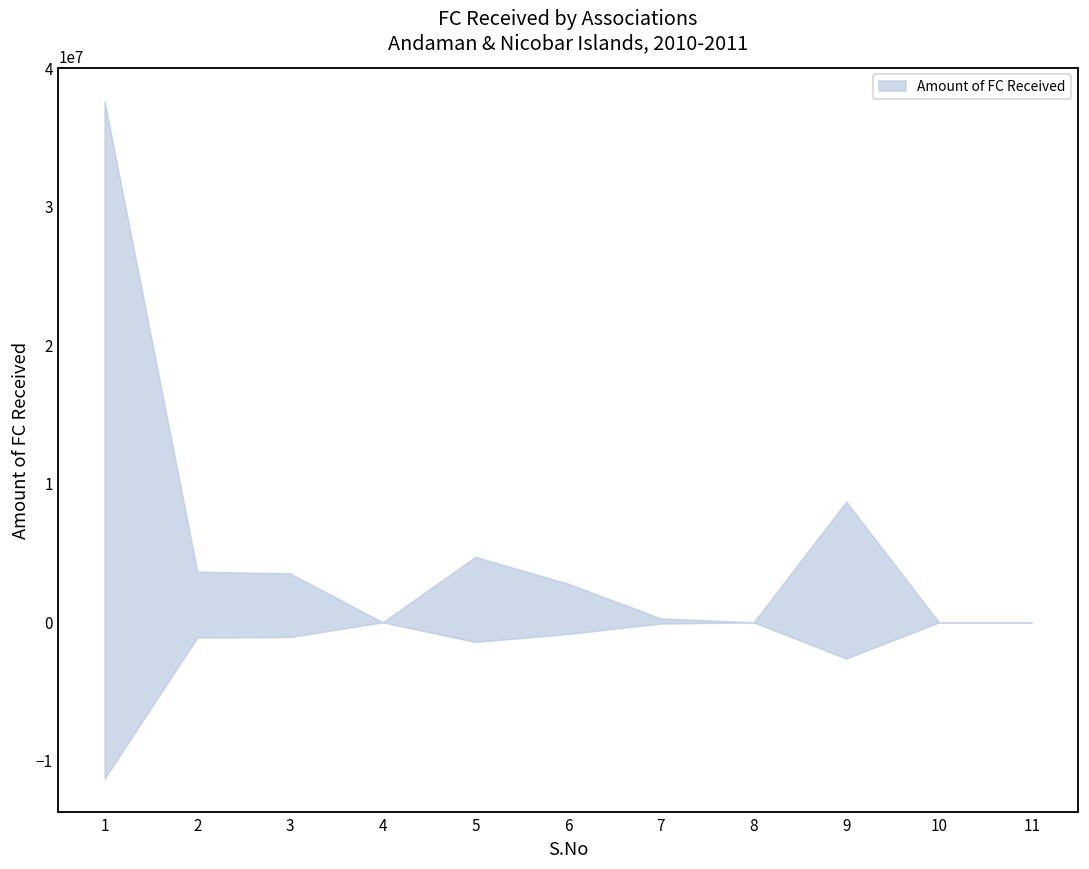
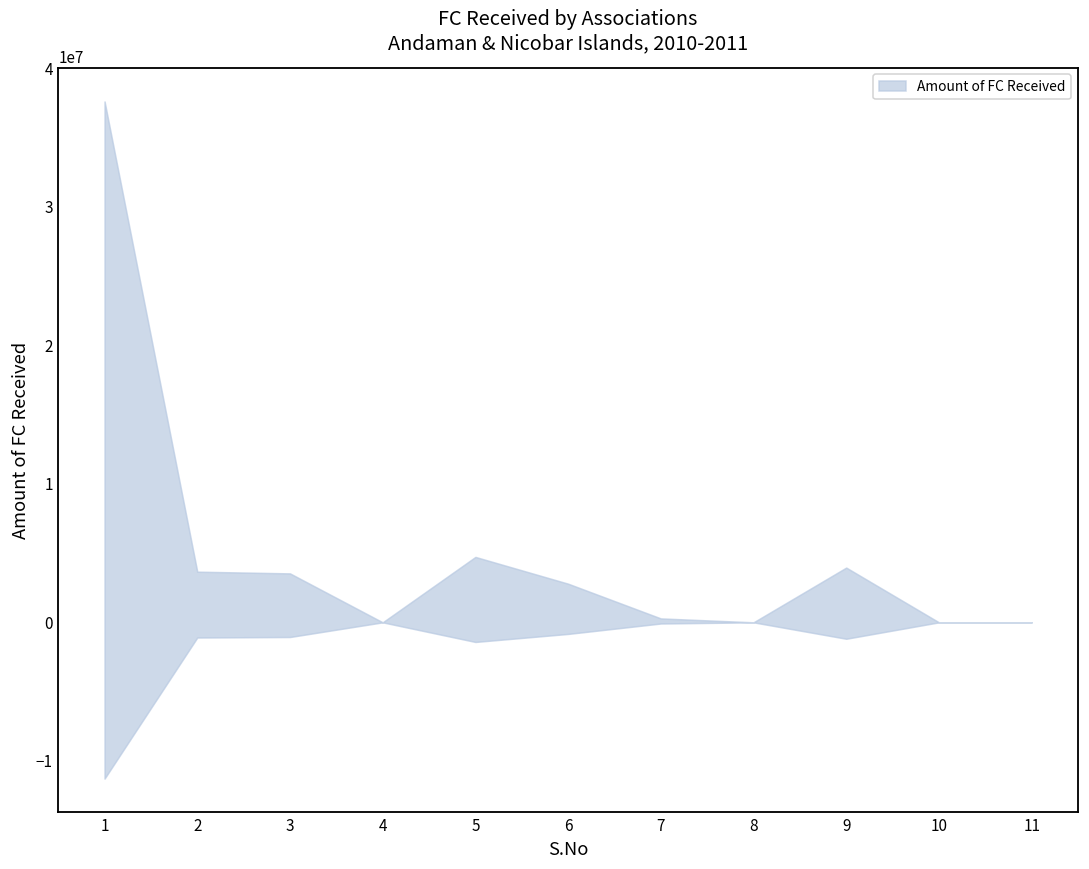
9: 8700000 -> 4000000
